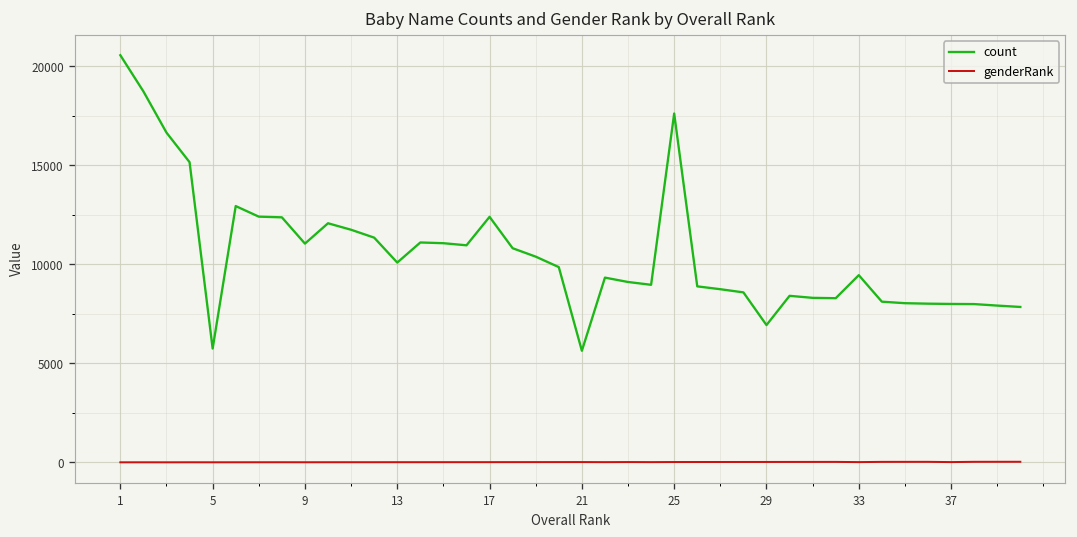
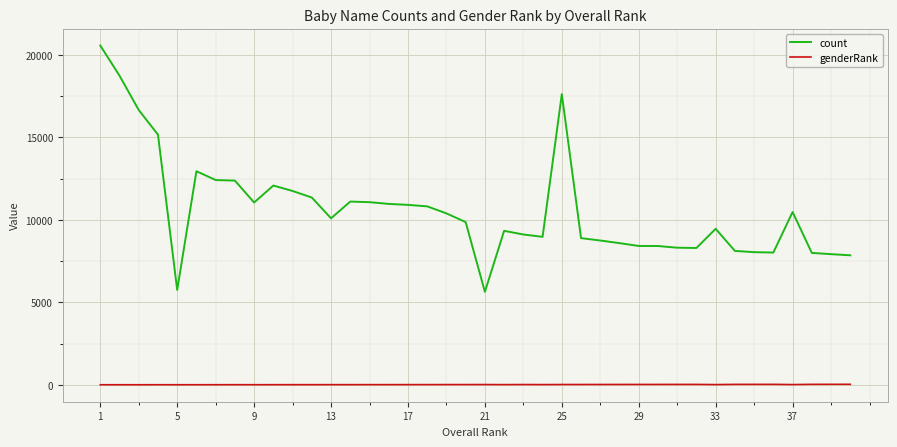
count, 17: 12400 -> 10900
count, 29: 6900 -> 8400
count, 37: 8000 -> 10500
